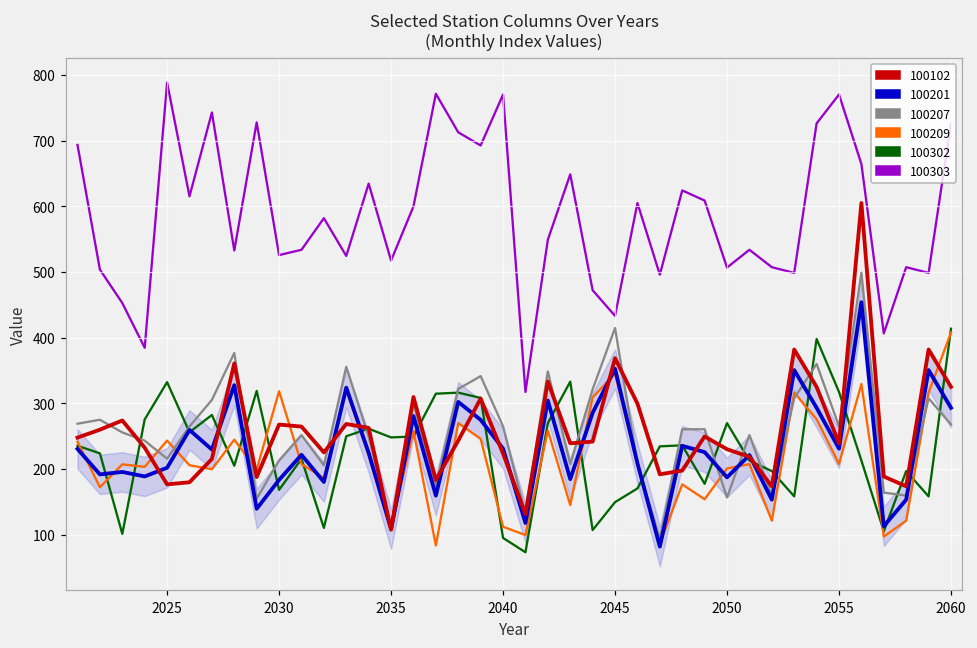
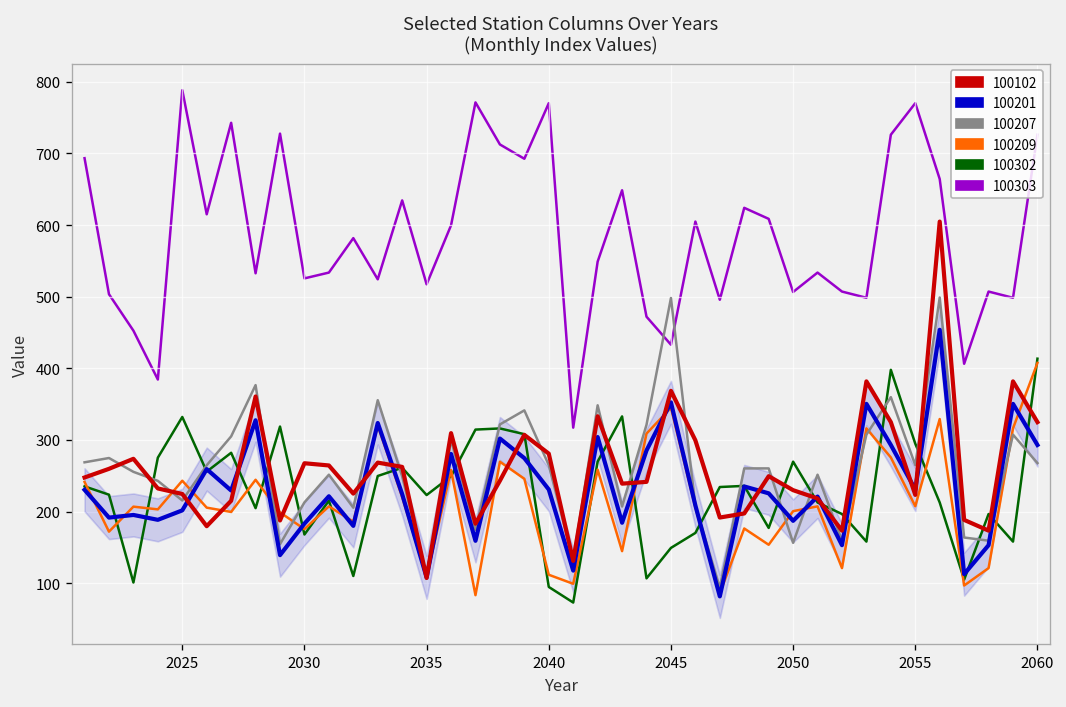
100102, 2025: 180 -> 220
100209, 2030: 320 -> 180
100302, 2035: 250 -> 220
100102, 2040: 220 -> 280
100207, 2045: 410 -> 500
100102, 2055: 240 -> 220
100302, 2055: 320 -> 290
